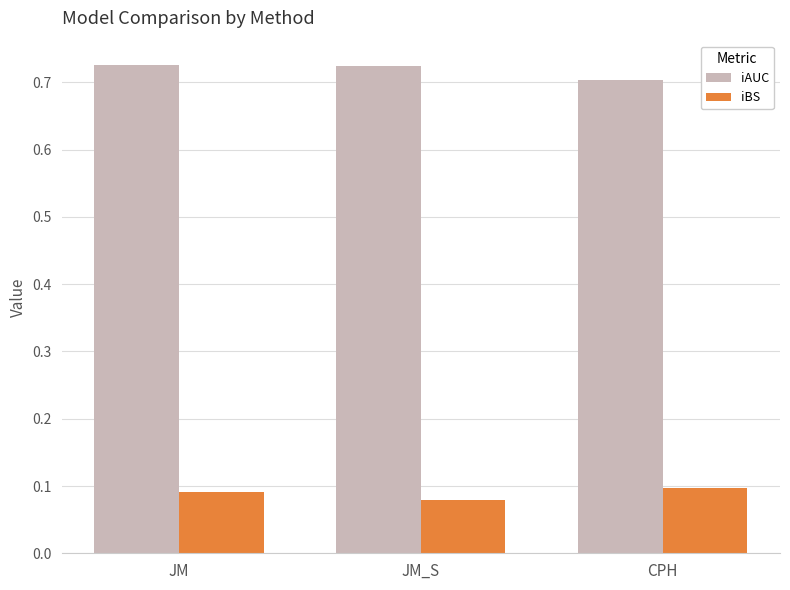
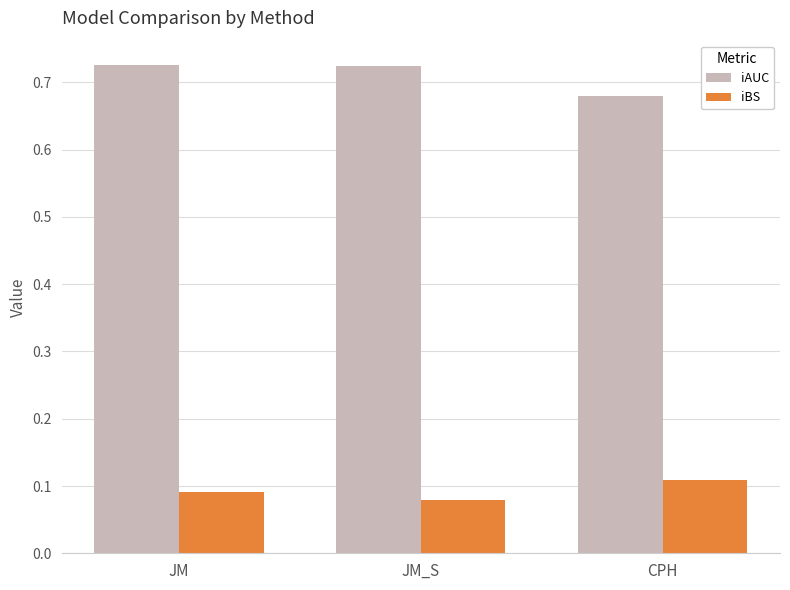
iAUC, CPH: 0.70 -> 0.68
iBS, CPH: 0.10 -> 0.11
